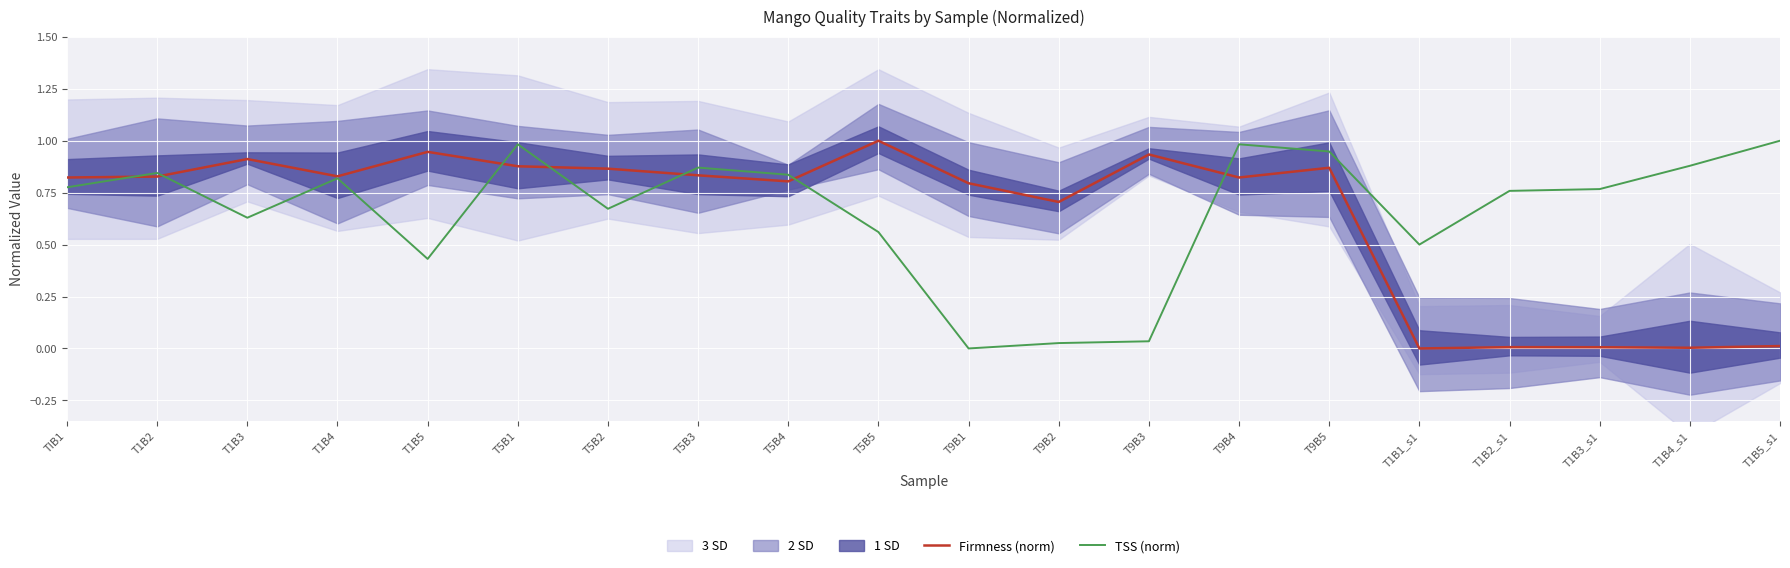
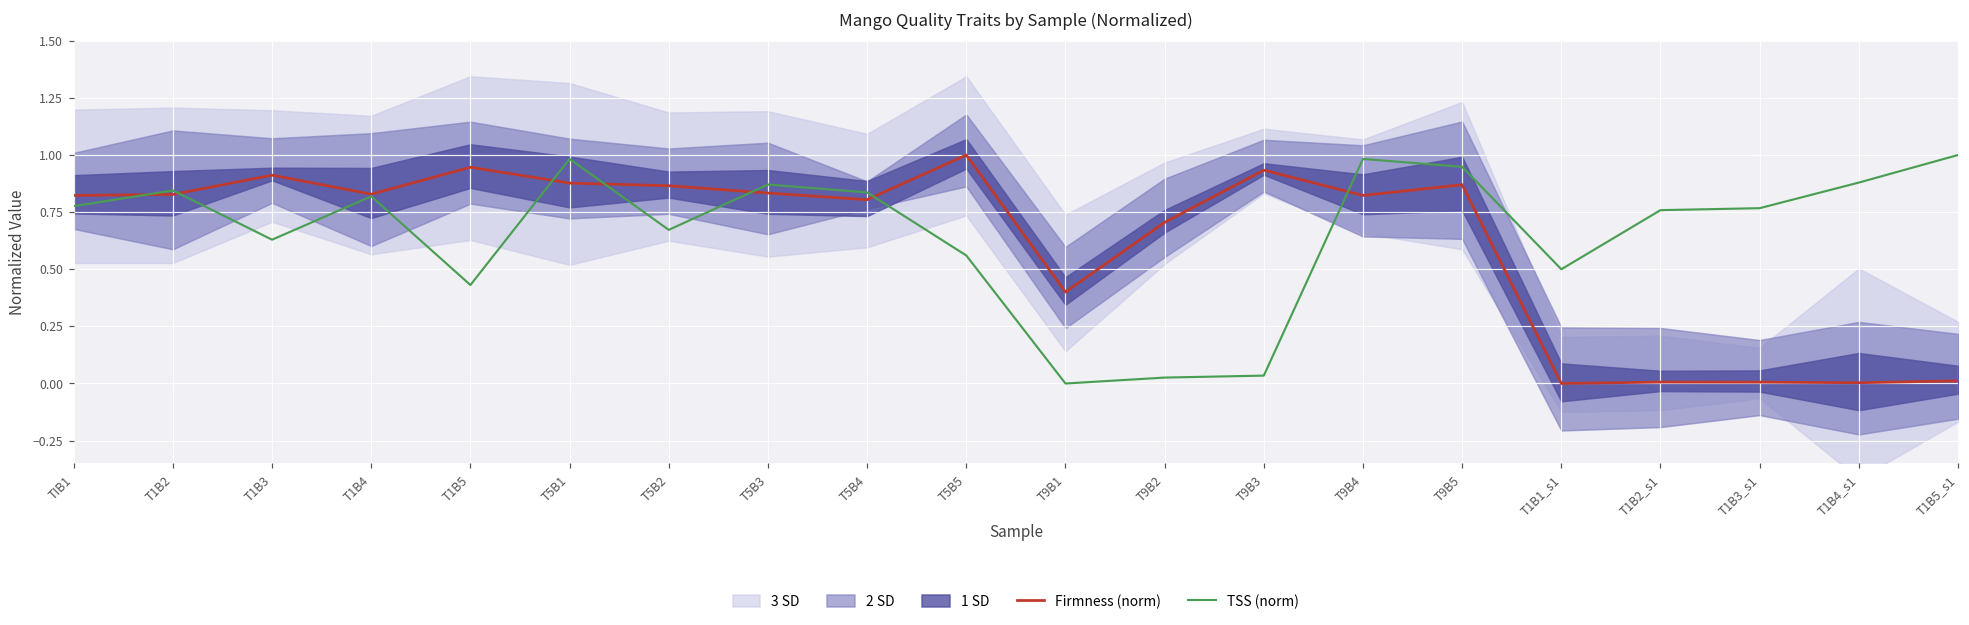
Firmness (norm), T9B1: 0.80 -> 0.40
